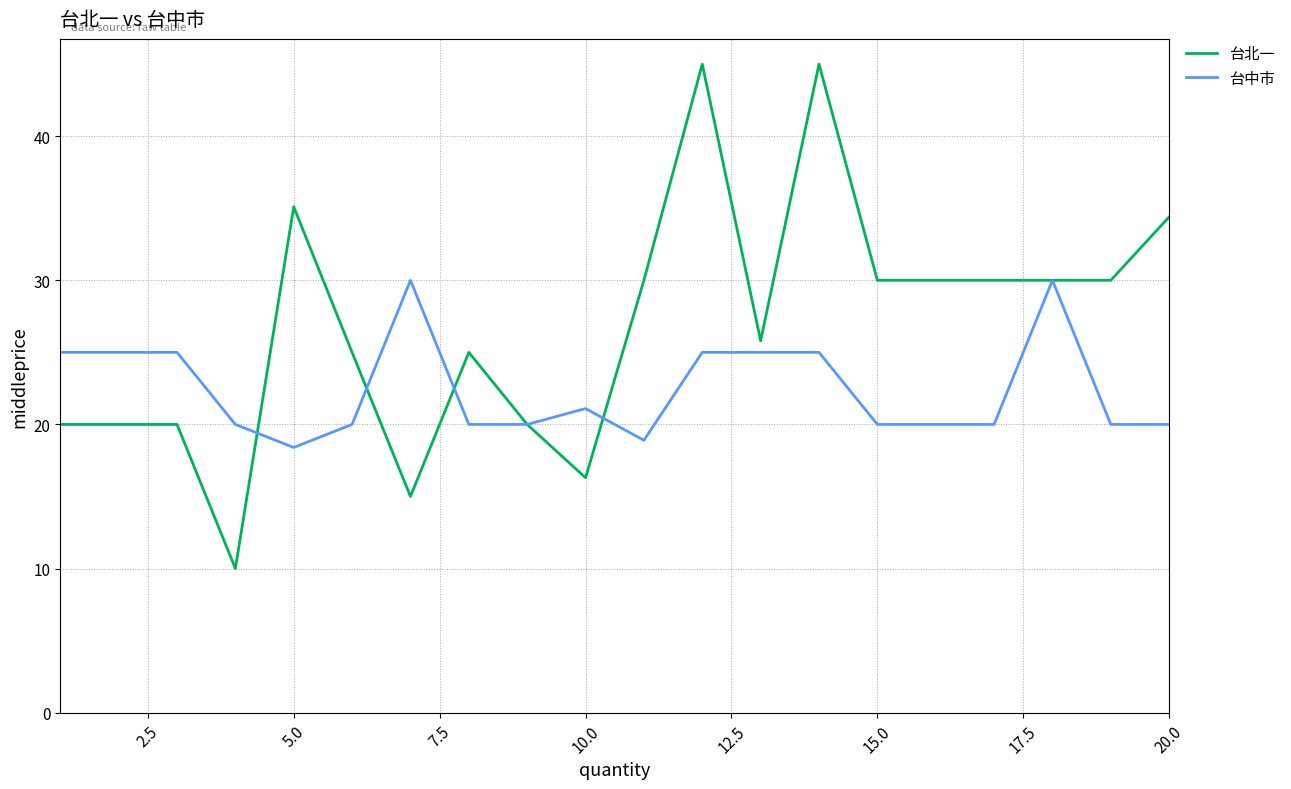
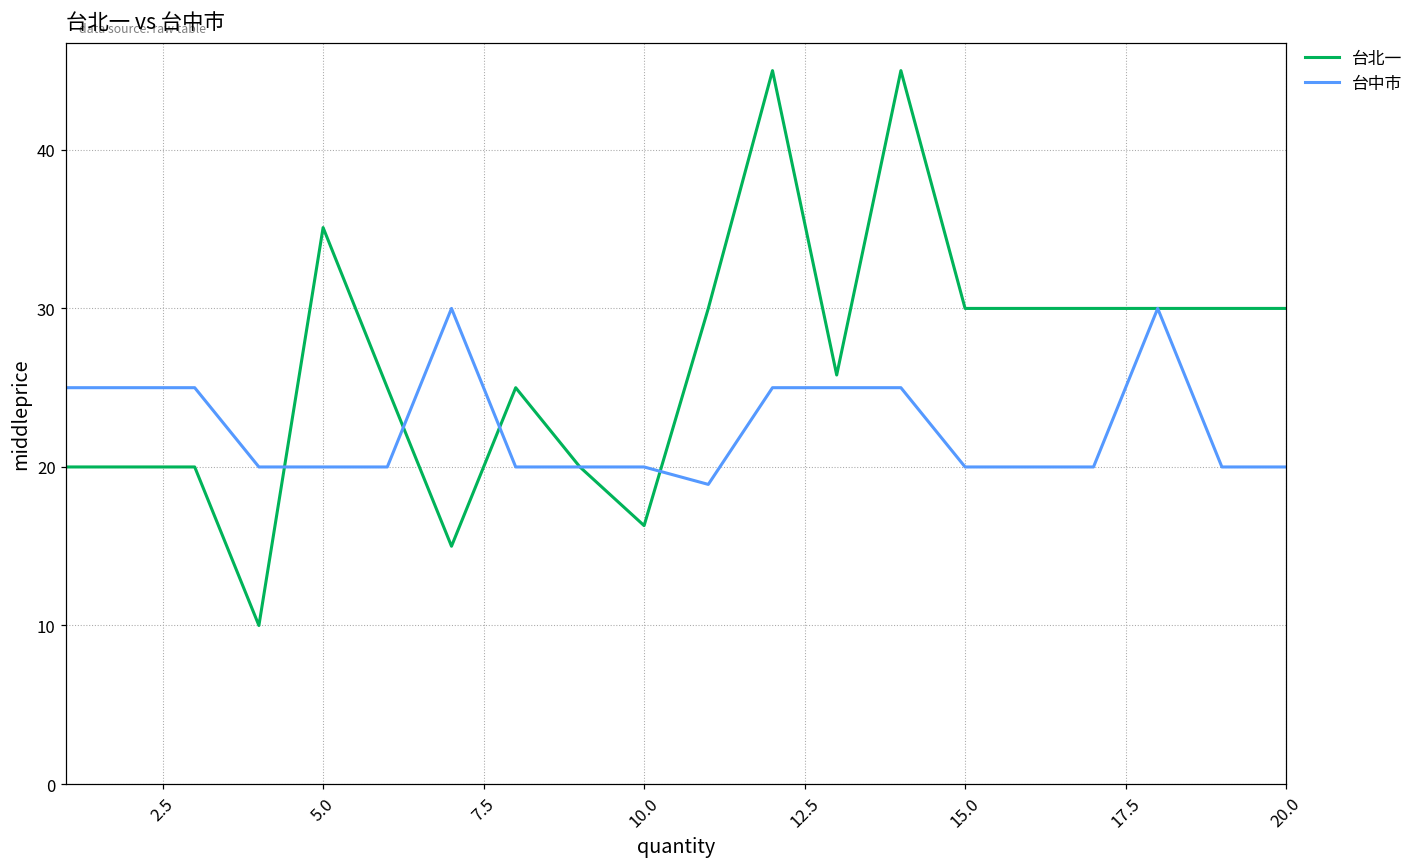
台中市, 5.0: 18.4 -> 20.0
台中市, 10.0: 21.1 -> 20.0
台北一, 20.0: 34.4 -> 30.0
